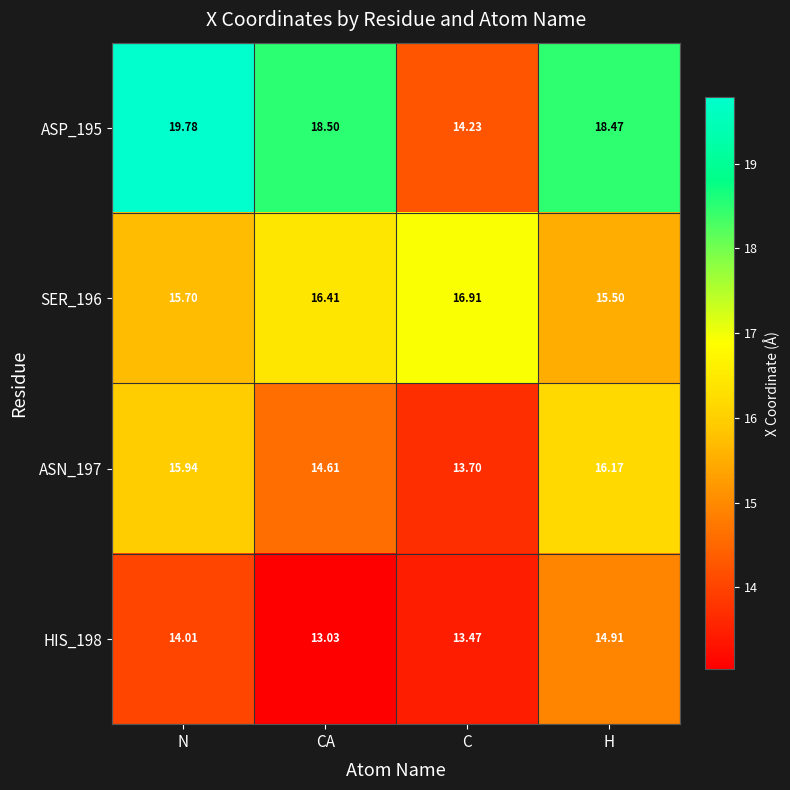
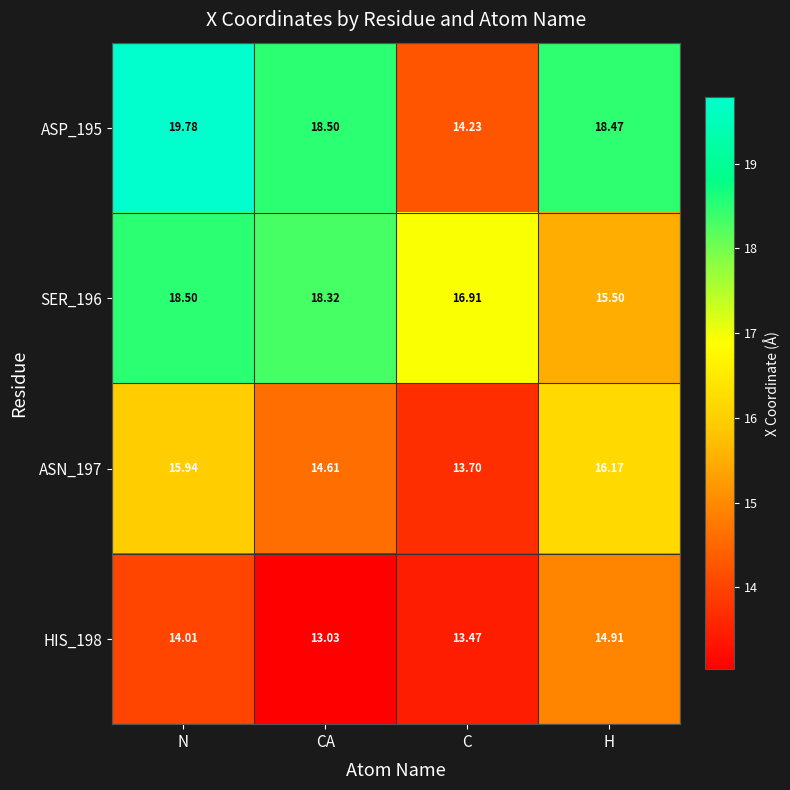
SER_196, N: 15.70 -> 18.50
SER_196, CA: 16.41 -> 18.32
